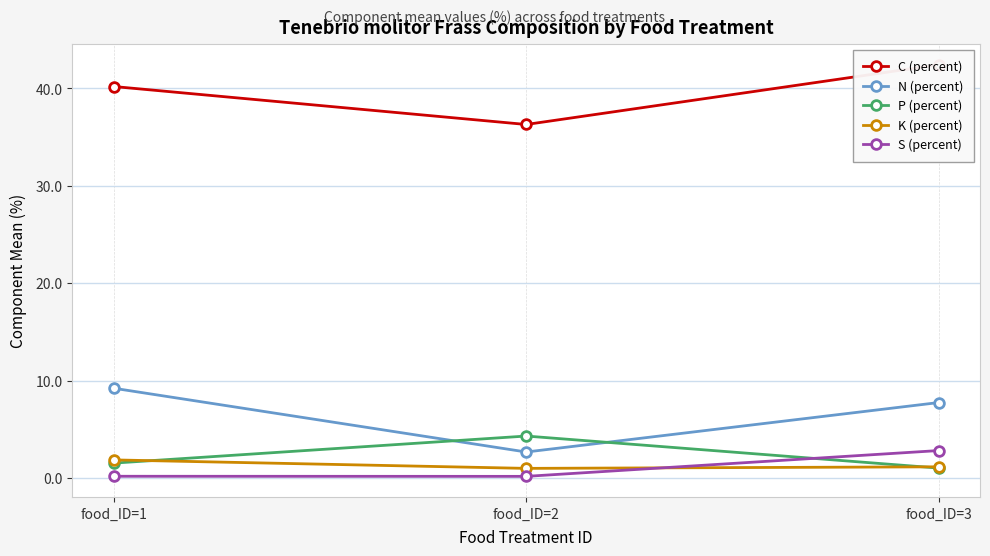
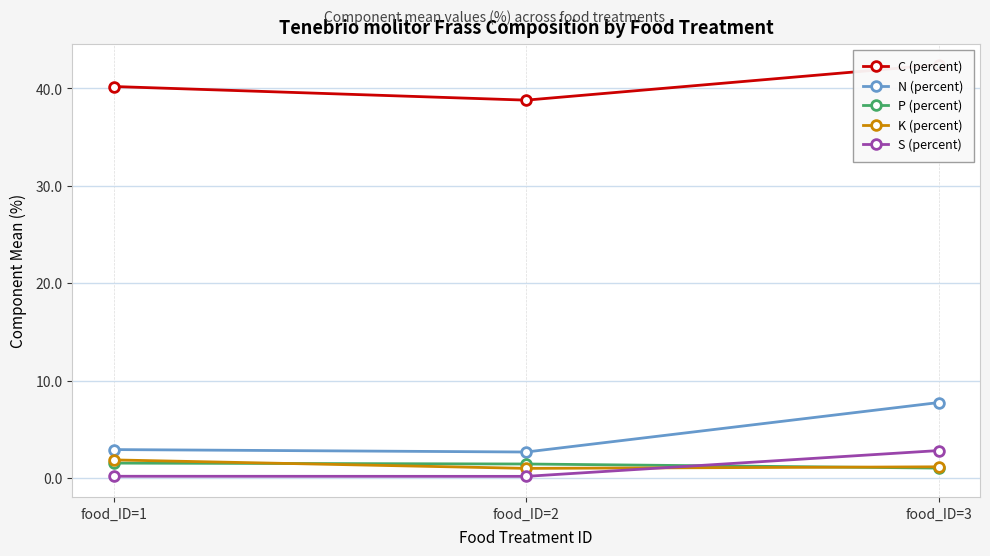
N (percent), food_ID=1: 9 -> 3
C (percent), food_ID=2: 36 -> 39
P (percent), food_ID=2: 4 -> 1
